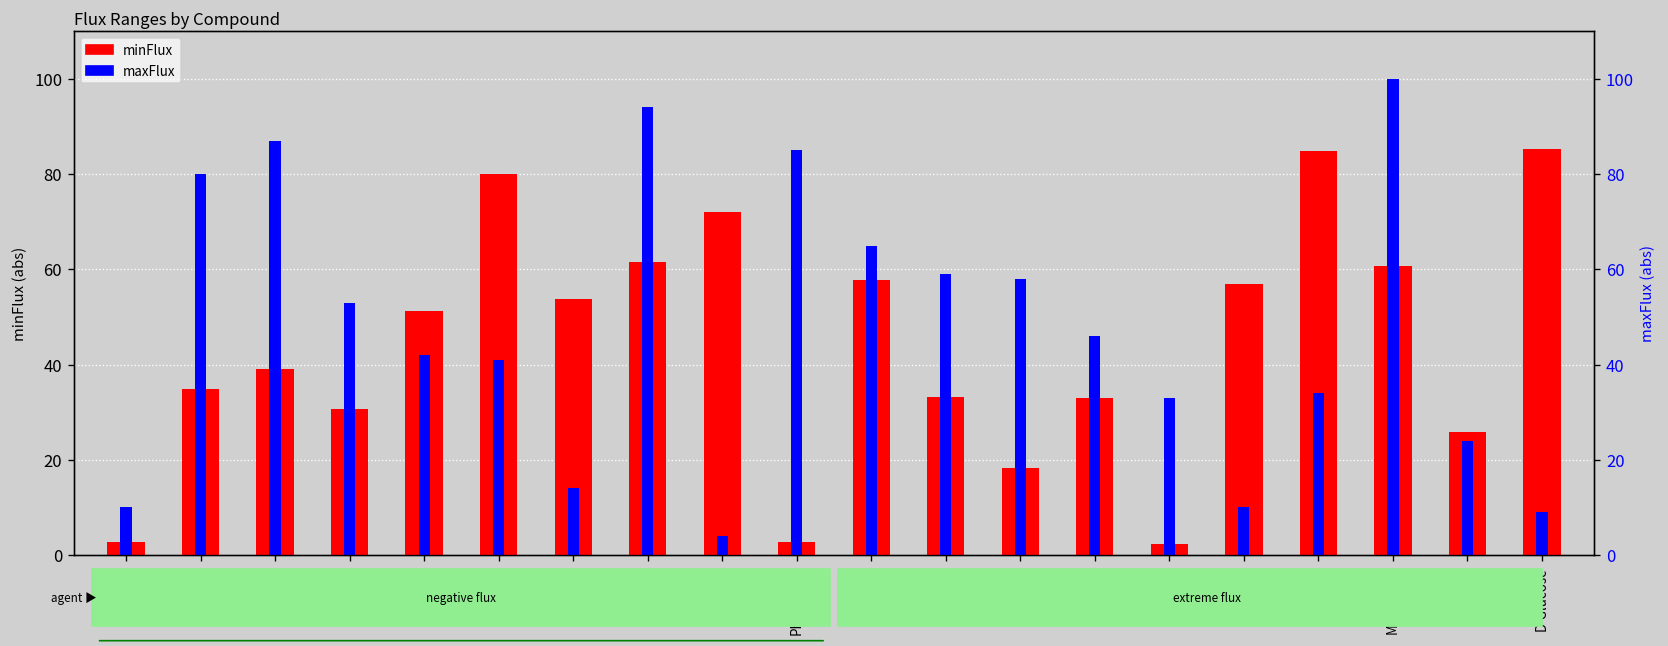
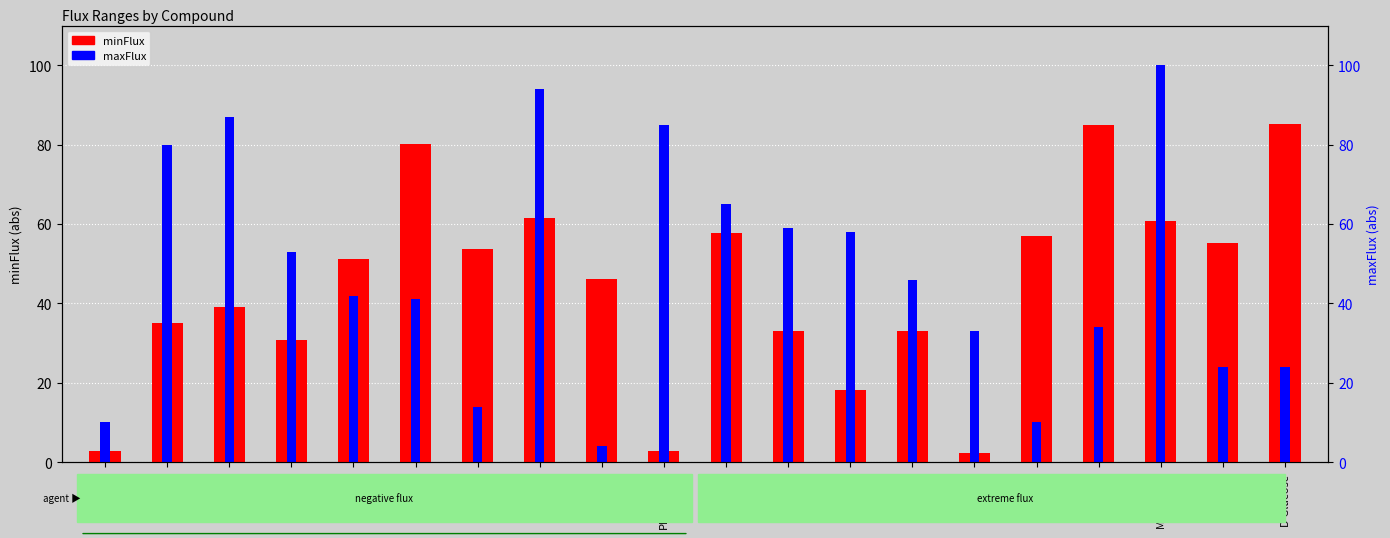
minFlux, NH3: 72 -> 46
minFlux, Ni2+: 26 -> 55
maxFlux, D-Glucose: 9 -> 24
